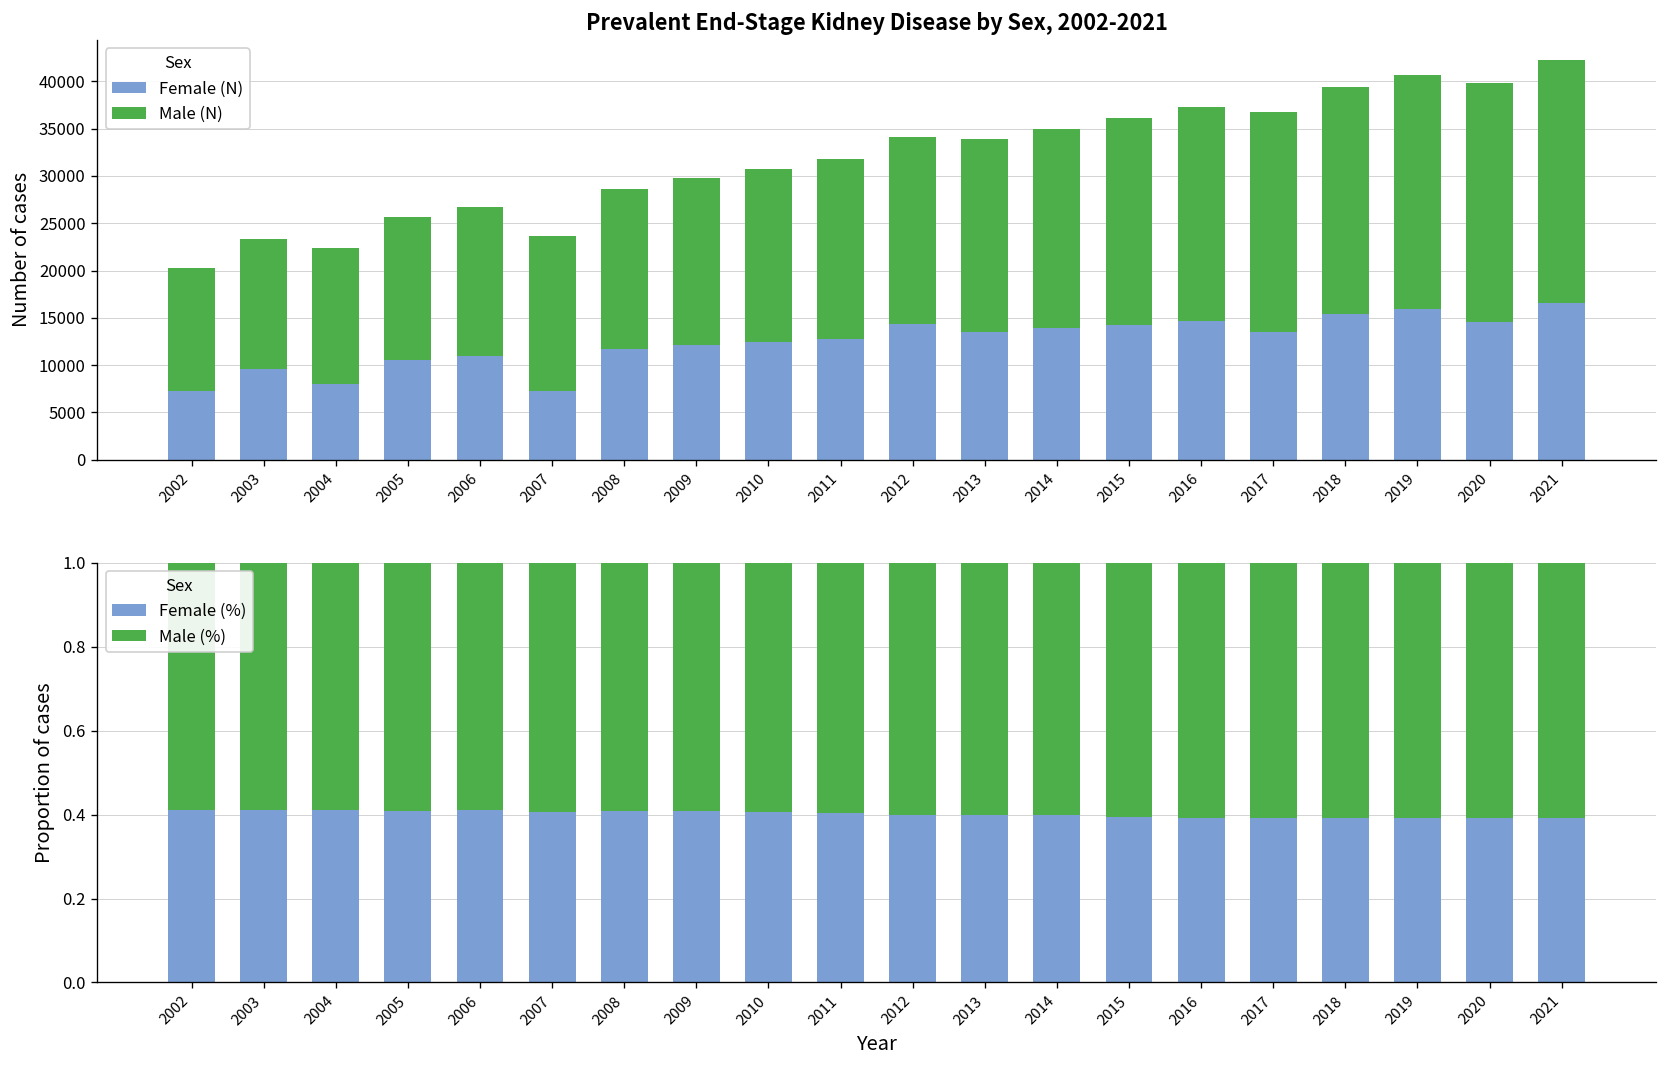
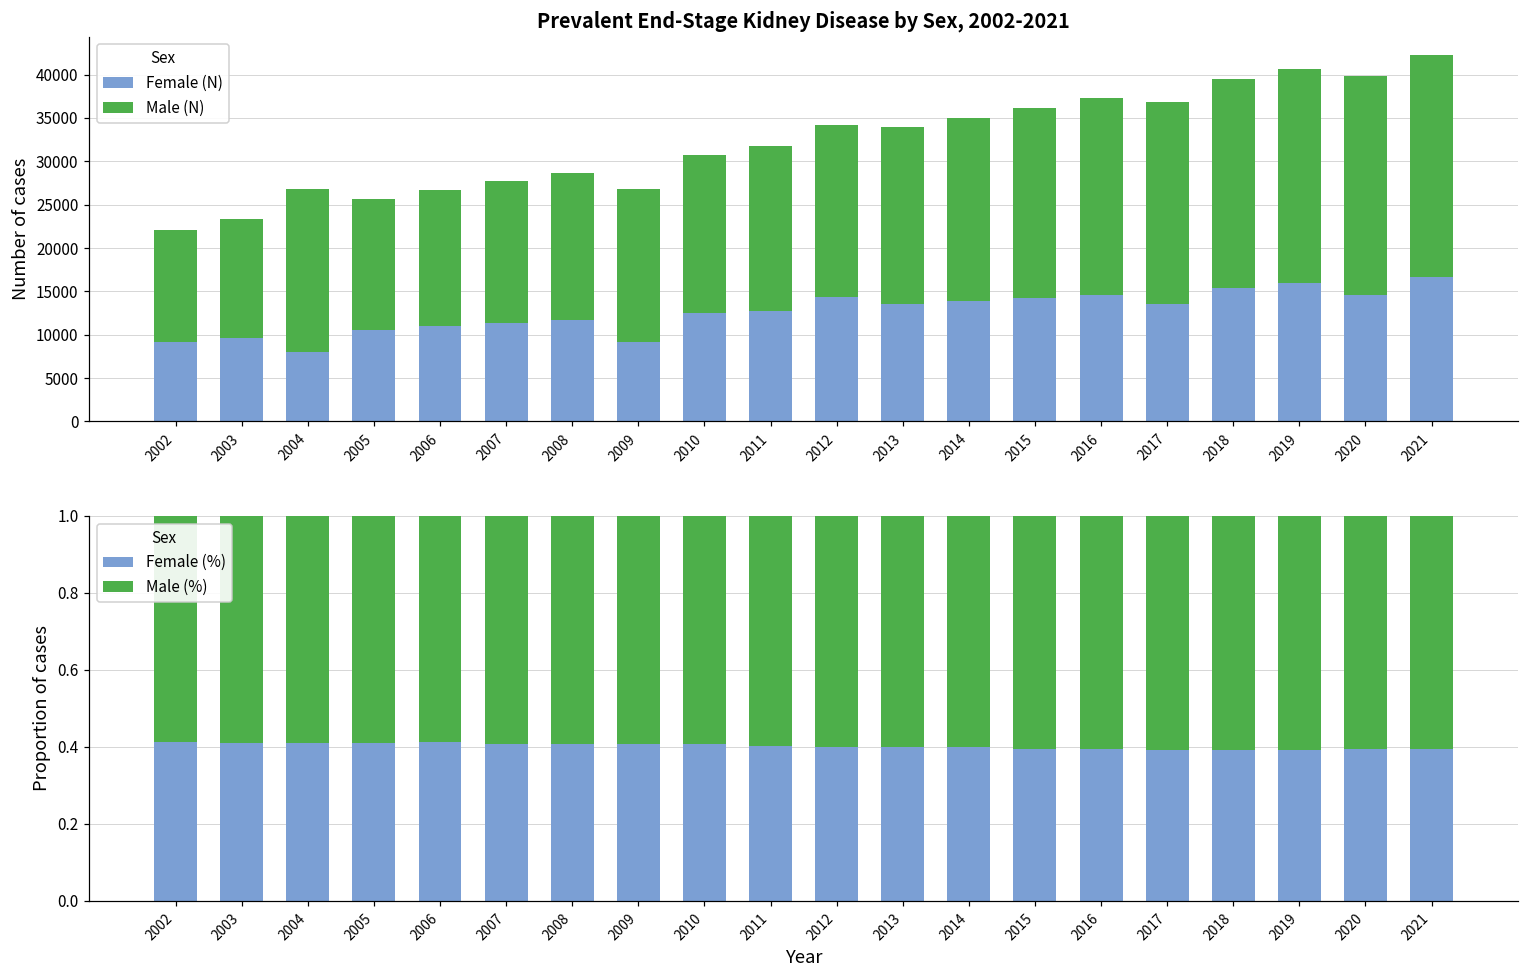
Prevalent End-Stage Kidney Disease by Sex, 2002-2021, Female (N), 2002: 7000 -> 9000
Prevalent End-Stage Kidney Disease by Sex, 2002-2021, Male (N), 2004: 14000 -> 19000
Prevalent End-Stage Kidney Disease by Sex, 2002-2021, Female (N), 2007: 7000 -> 11000
Prevalent End-Stage Kidney Disease by Sex, 2002-2021, Female (N), 2009: 12000 -> 9000
